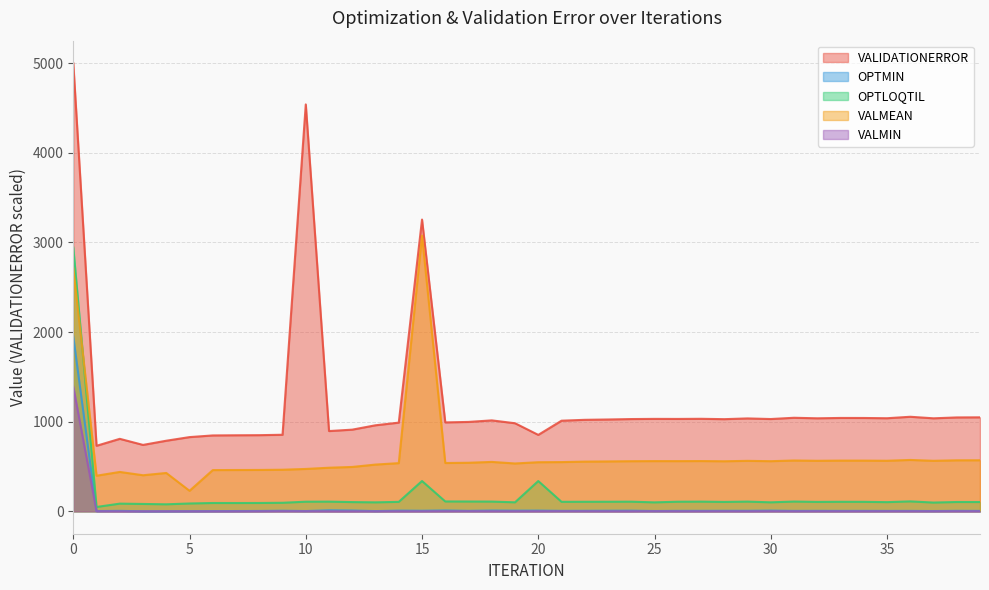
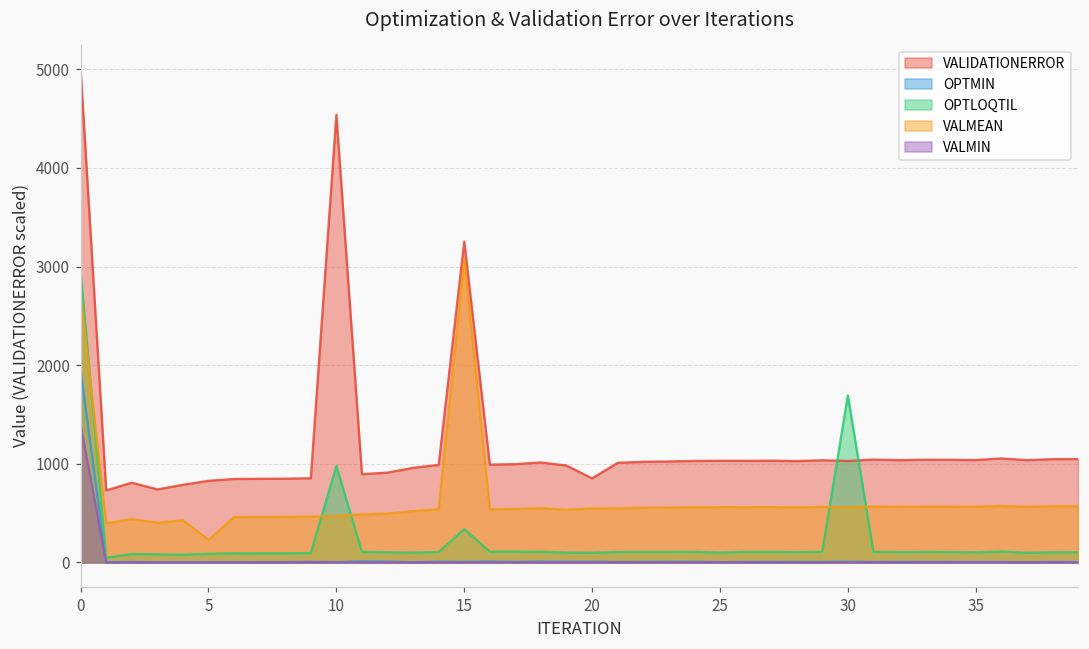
OPTLOQTIL, 10: 100 -> 1000
OPTLOQTIL, 20: 300 -> 100
OPTLOQTIL, 30: 100 -> 1700
